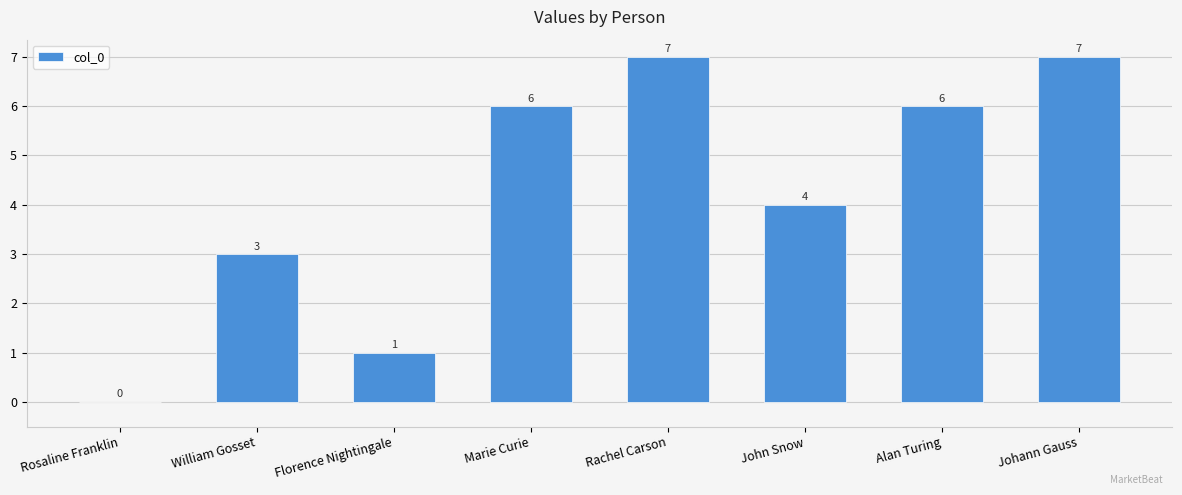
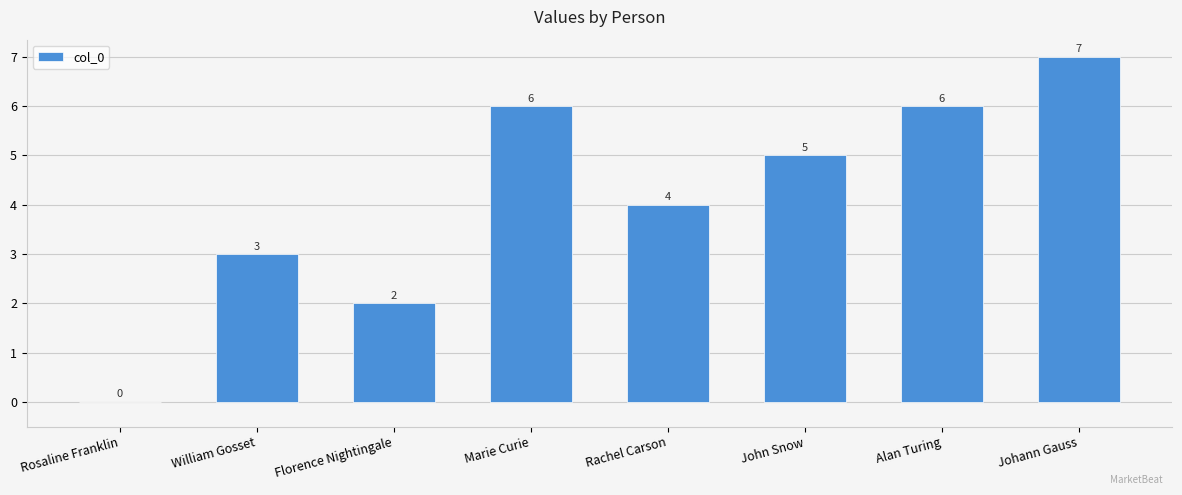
Florence Nightingale: 1 -> 2
Rachel Carson: 7 -> 4
John Snow: 4 -> 5
